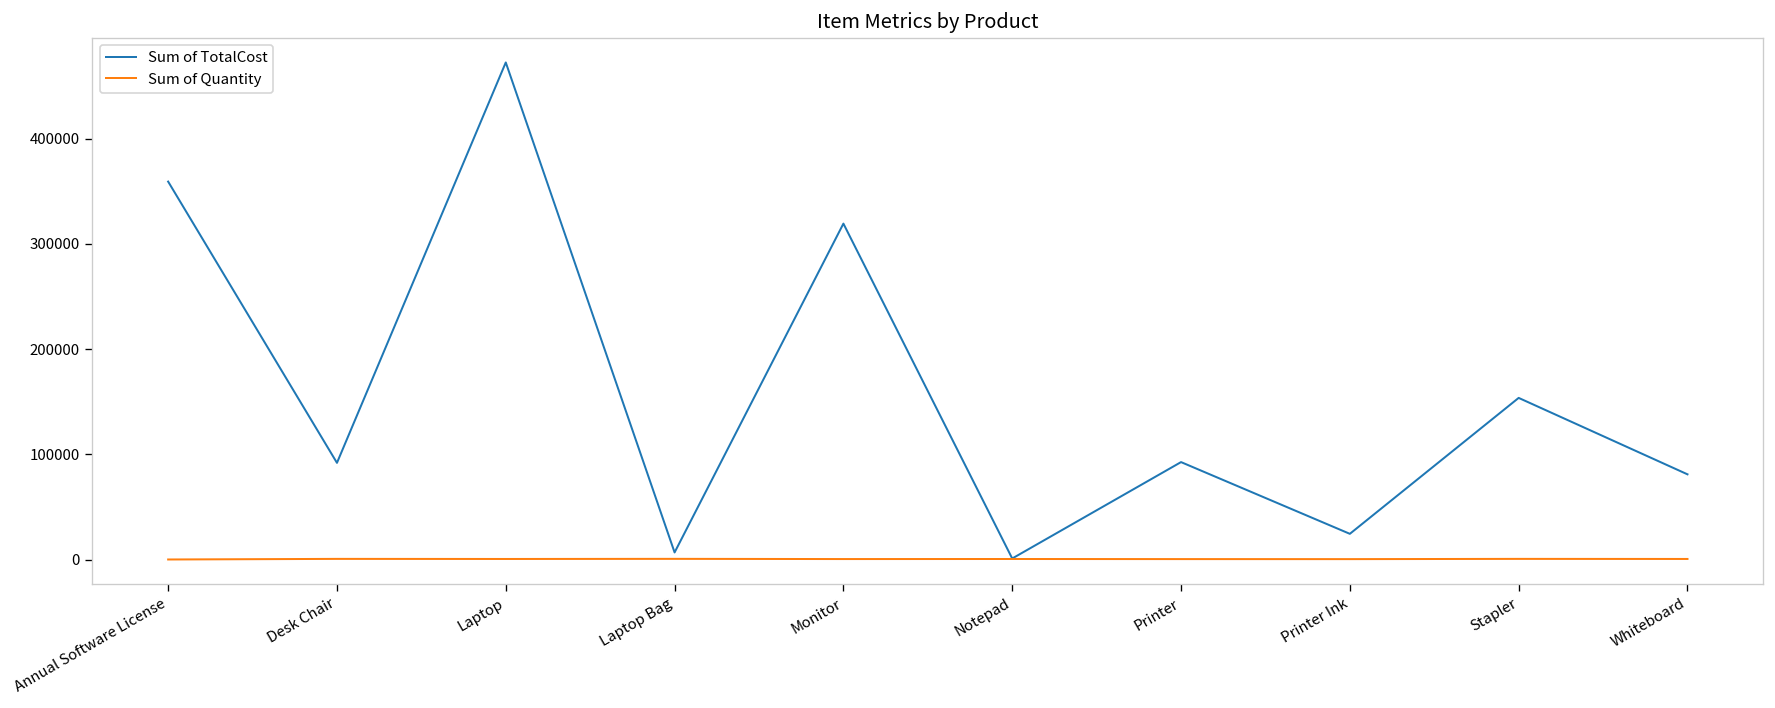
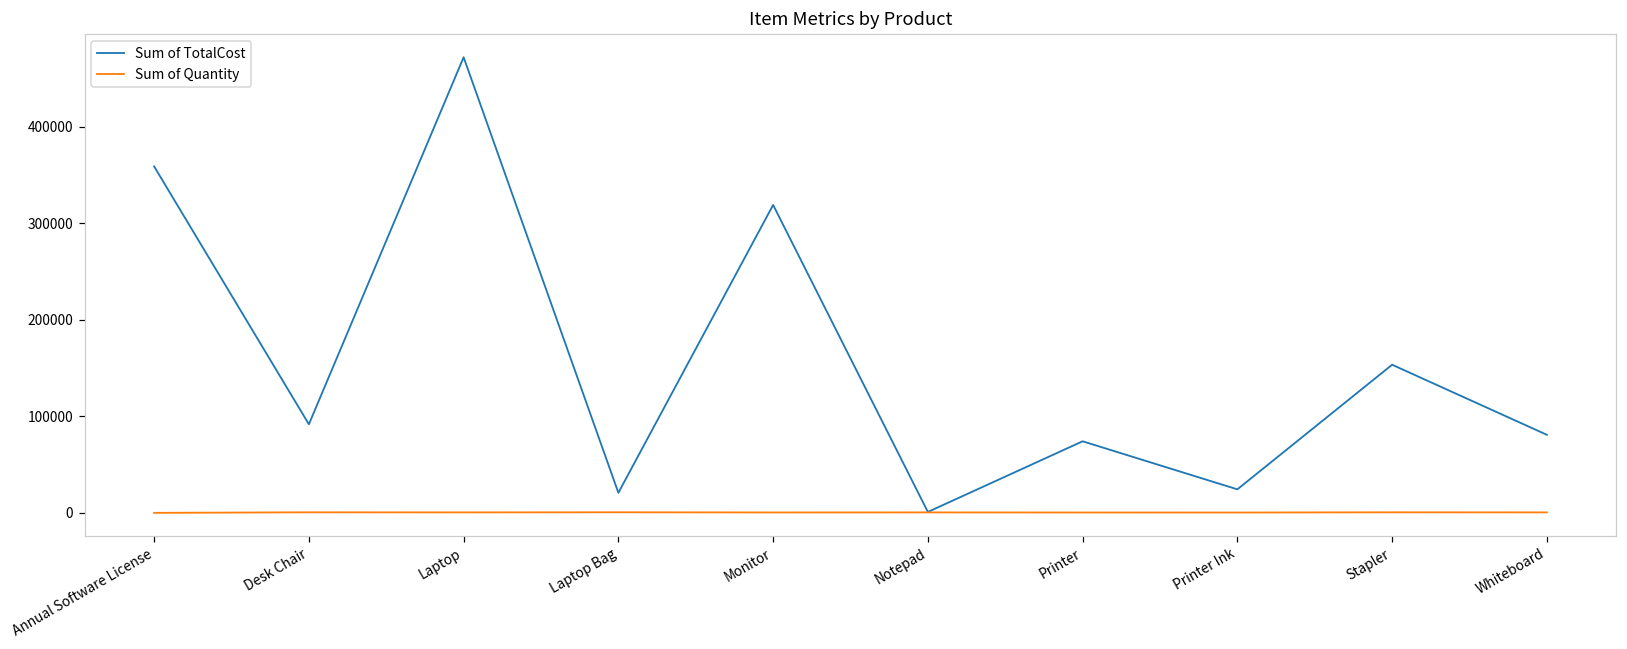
Sum of TotalCost, Laptop Bag: 10000 -> 20000
Sum of TotalCost, Printer: 90000 -> 70000
